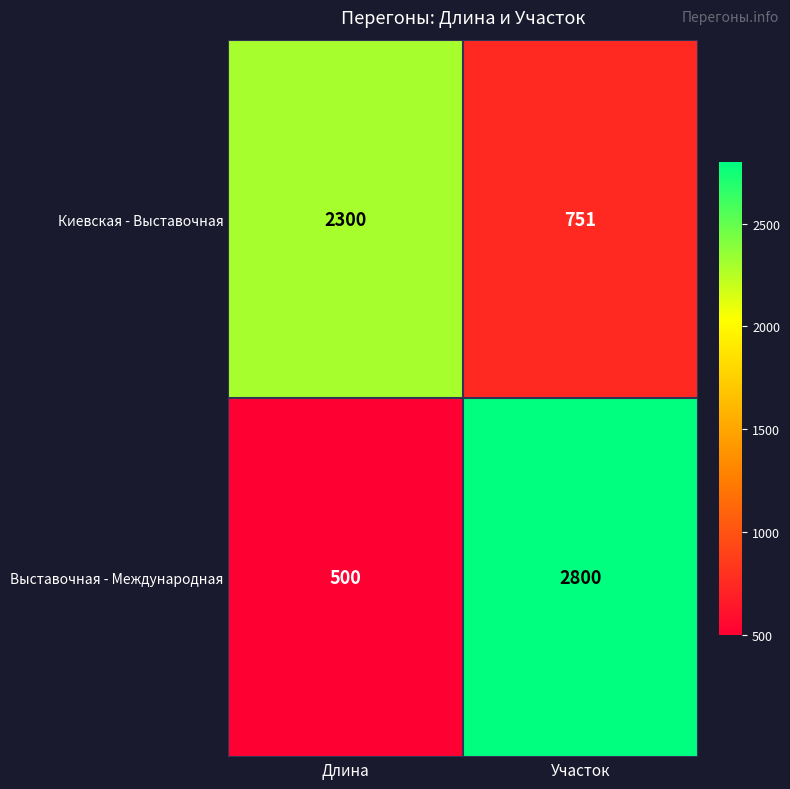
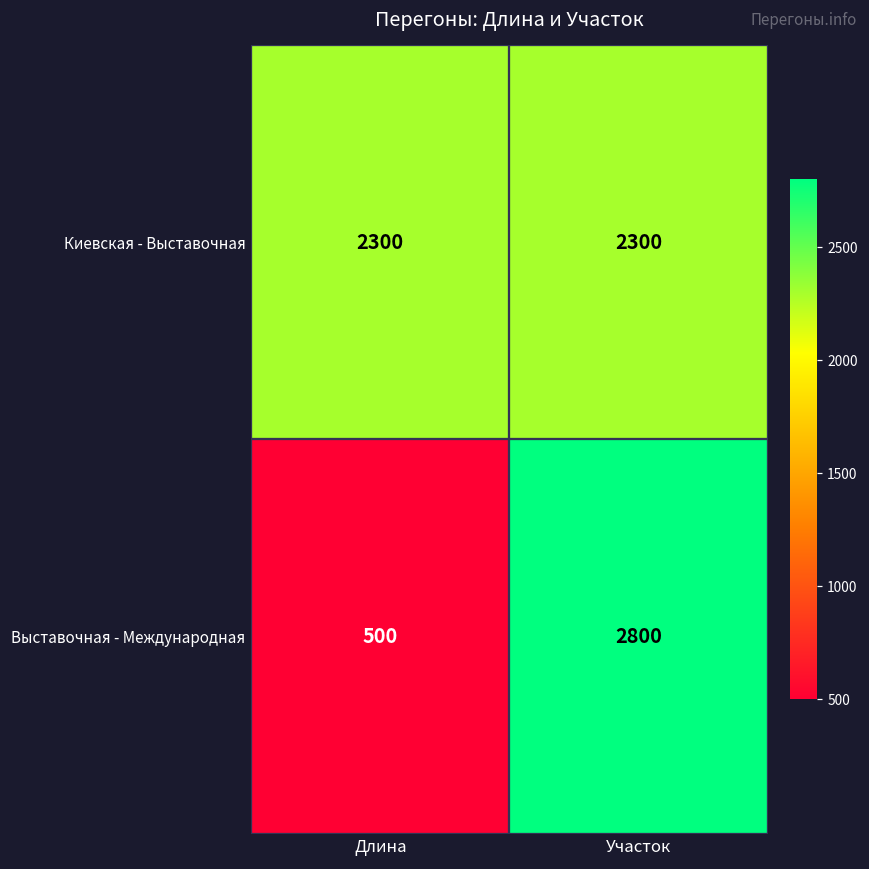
Киевская - Выставочная, Участок: 751 -> 2300
